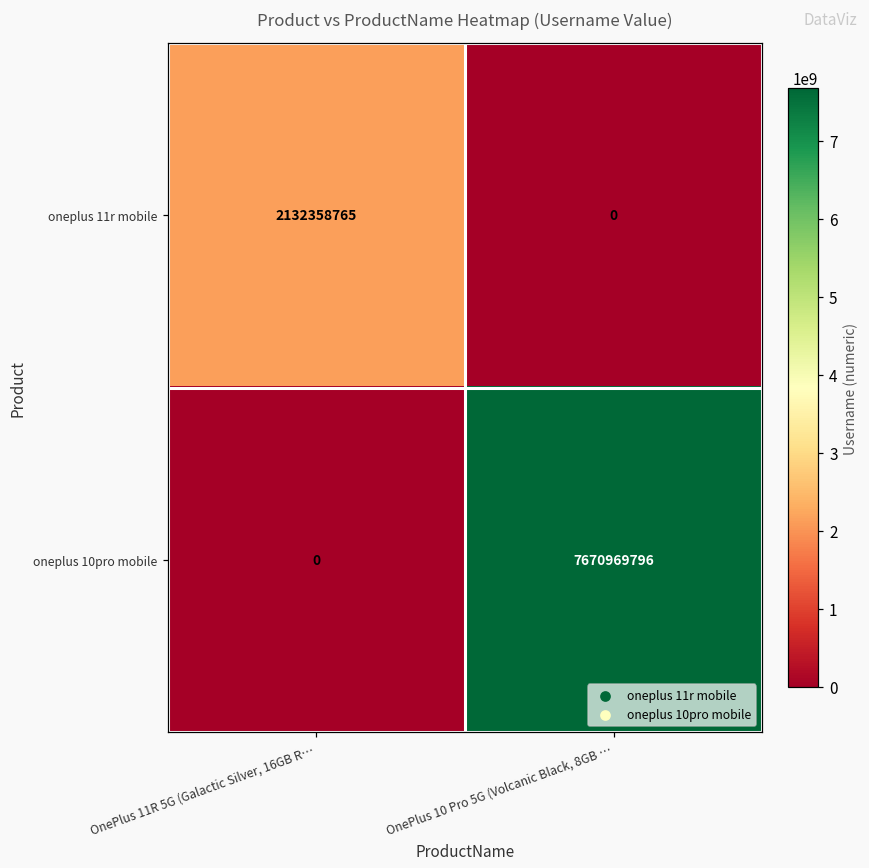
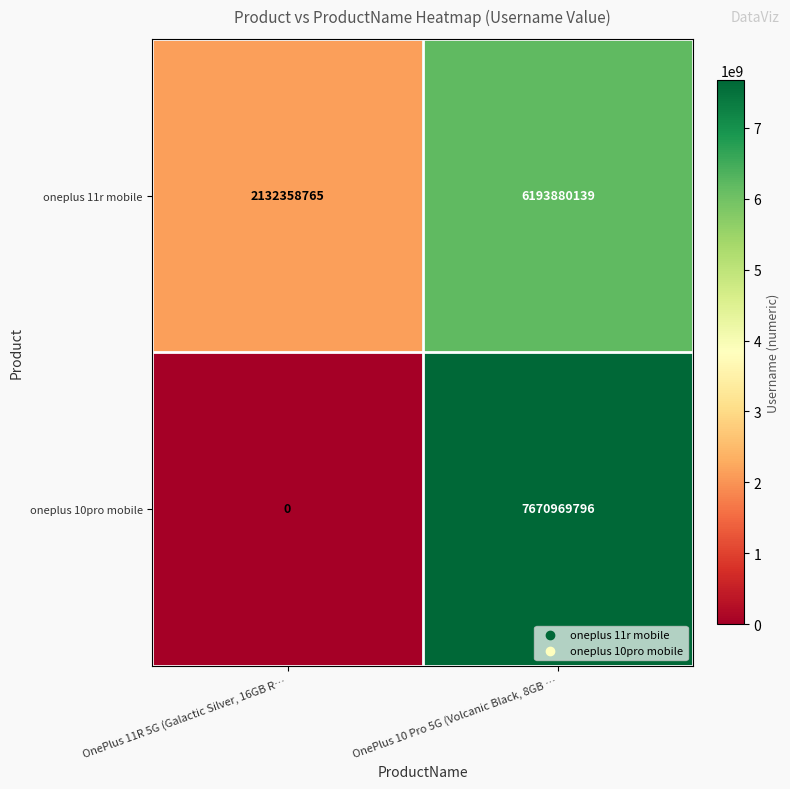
oneplus 11r mobile, OnePlus 10 Pro 5G (Volcanic Black, 8GB …: 0 -> 6193880139
